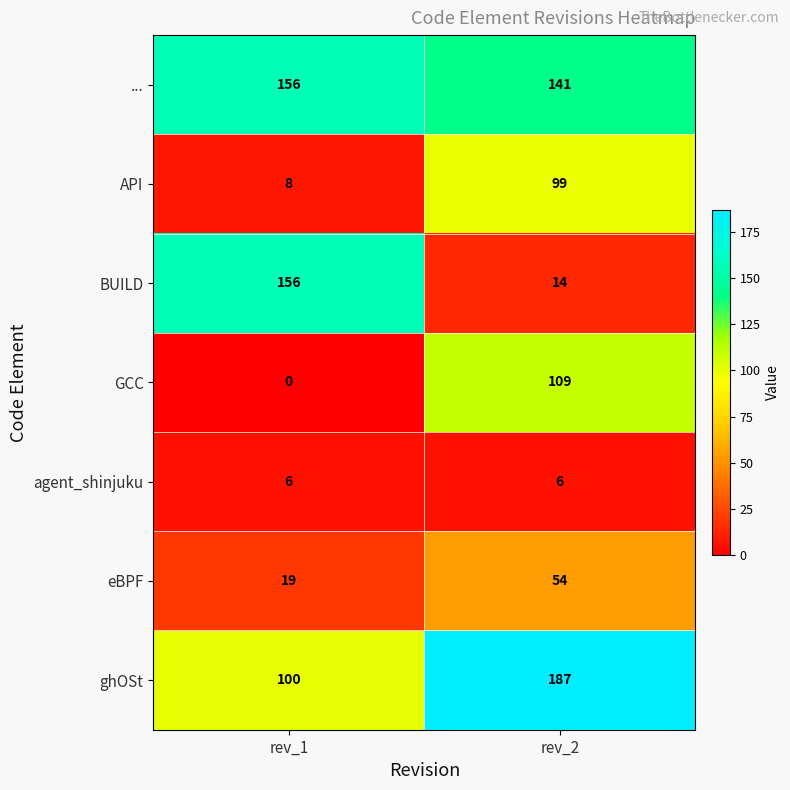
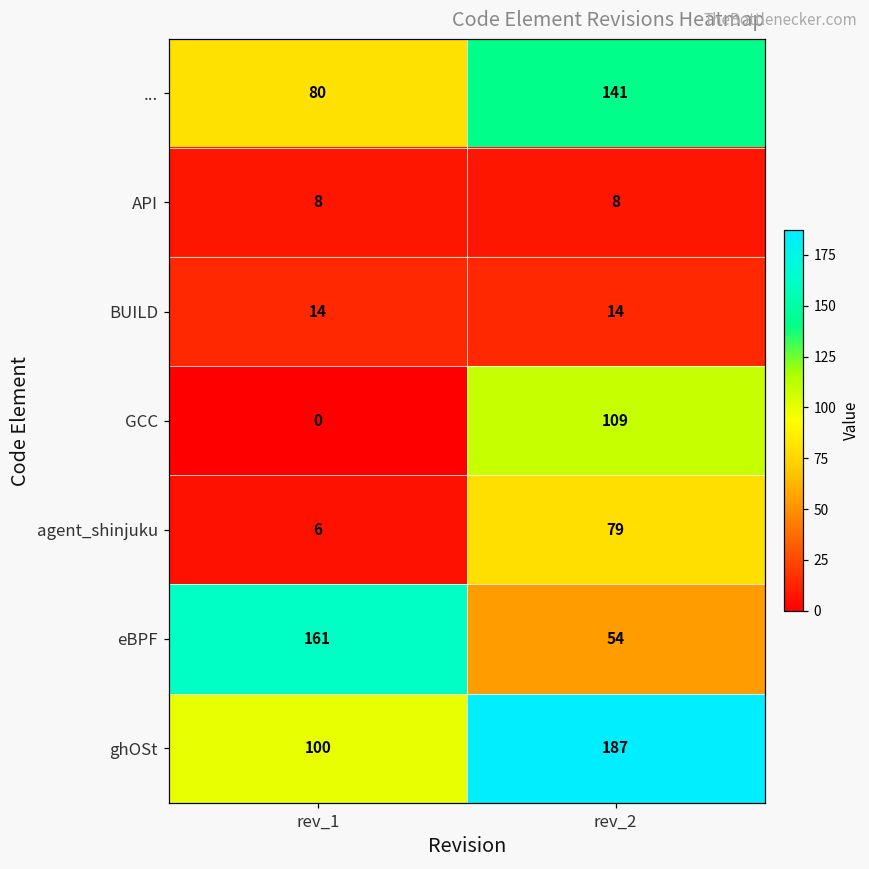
..., rev_1: 156 -> 80
API, rev_2: 99 -> 8
BUILD, rev_1: 156 -> 14
agent_shinjuku, rev_2: 6 -> 79
eBPF, rev_1: 19 -> 161
